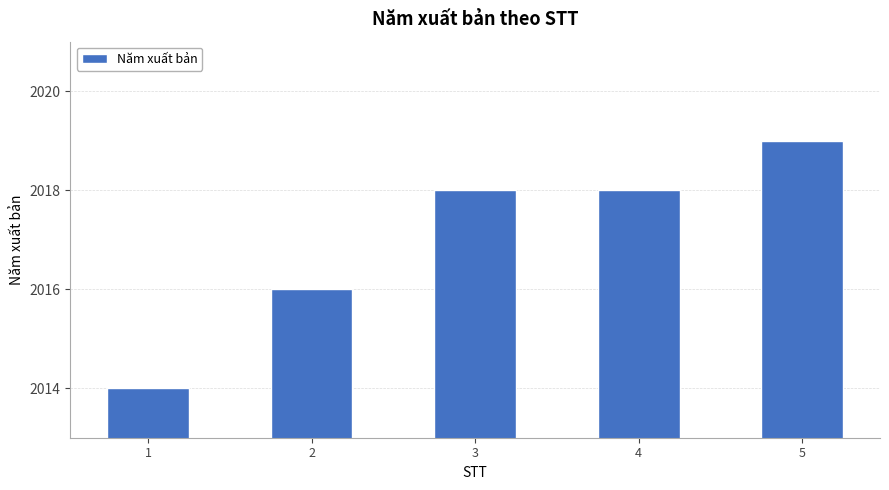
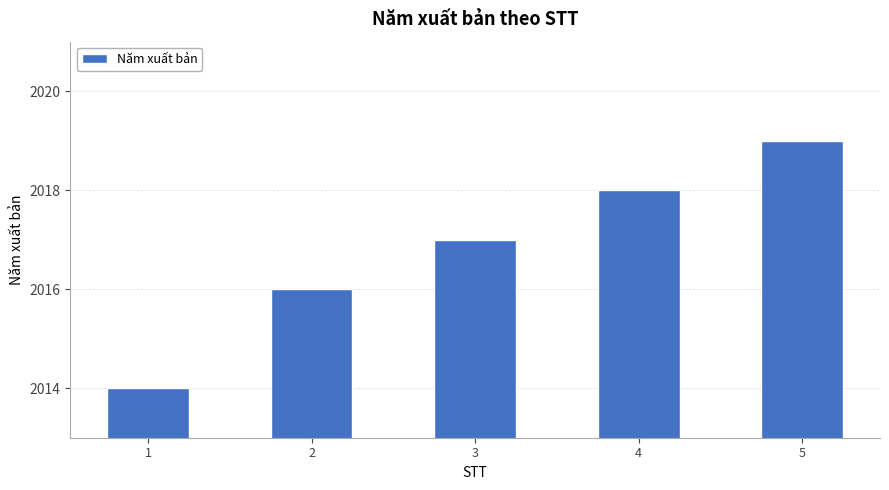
3: 2018 -> 2017
